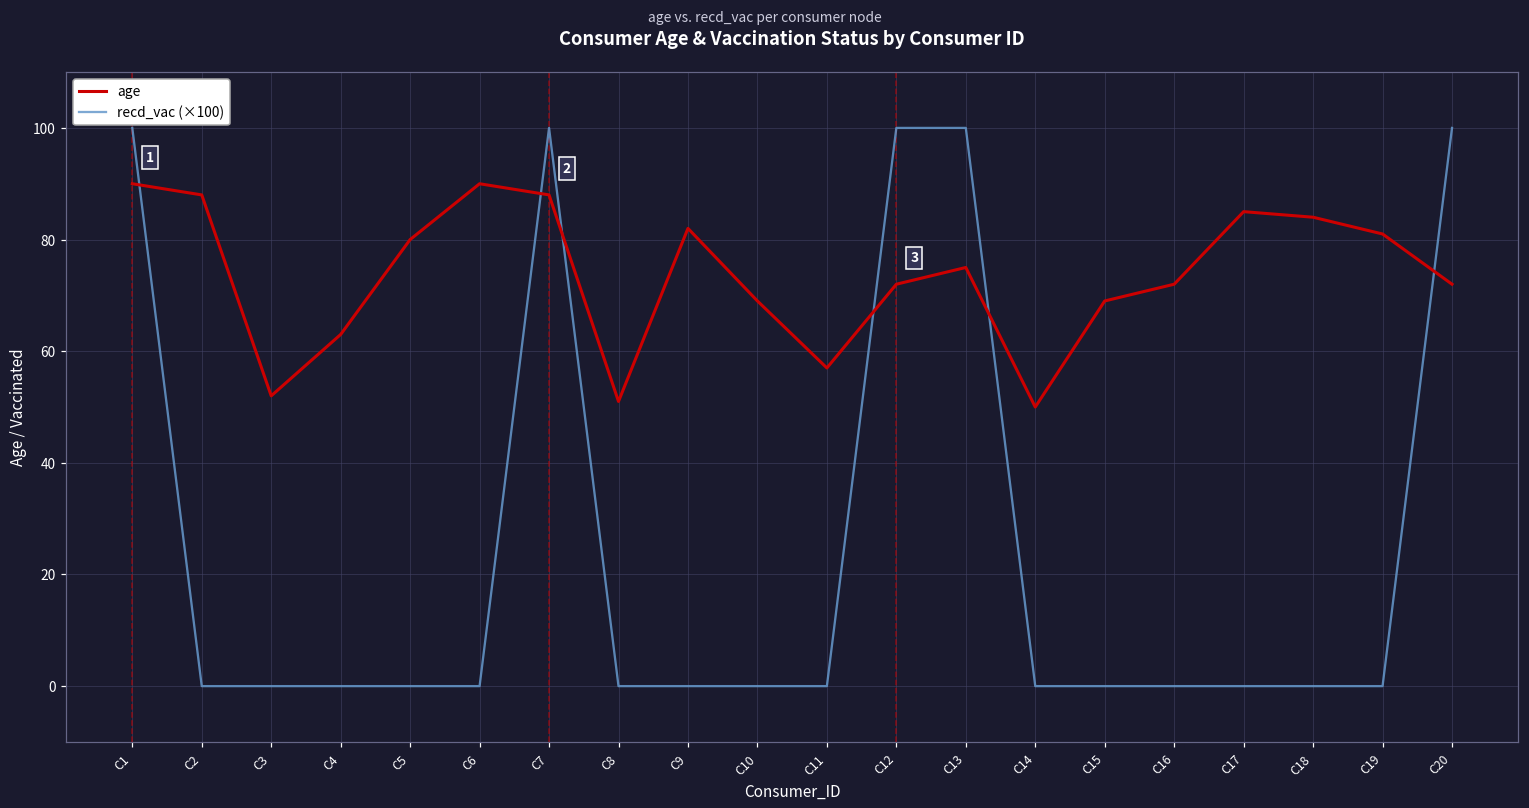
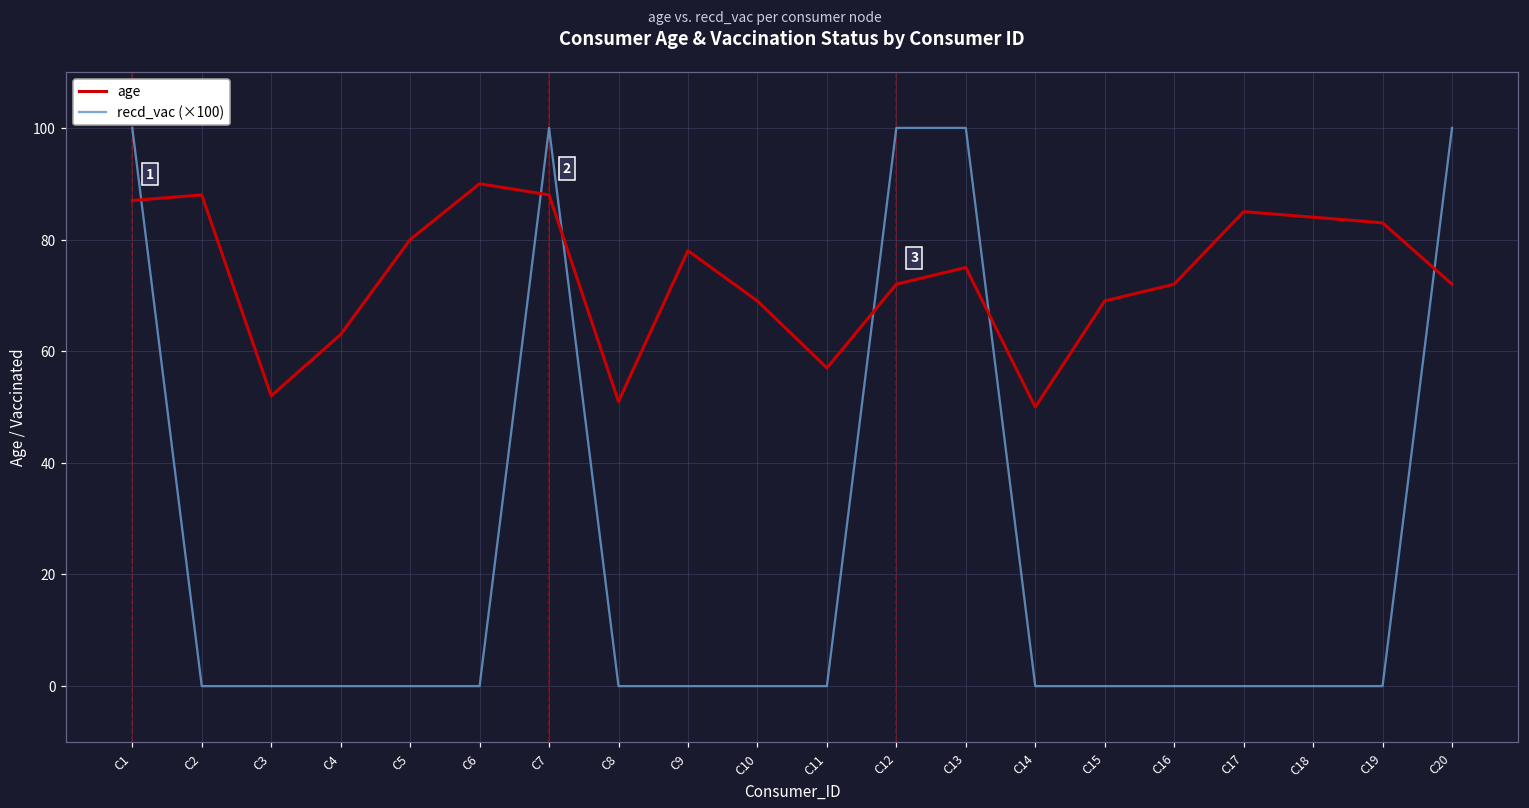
age, C1: 90 -> 87
age, C9: 82 -> 78
age, C19: 81 -> 83
